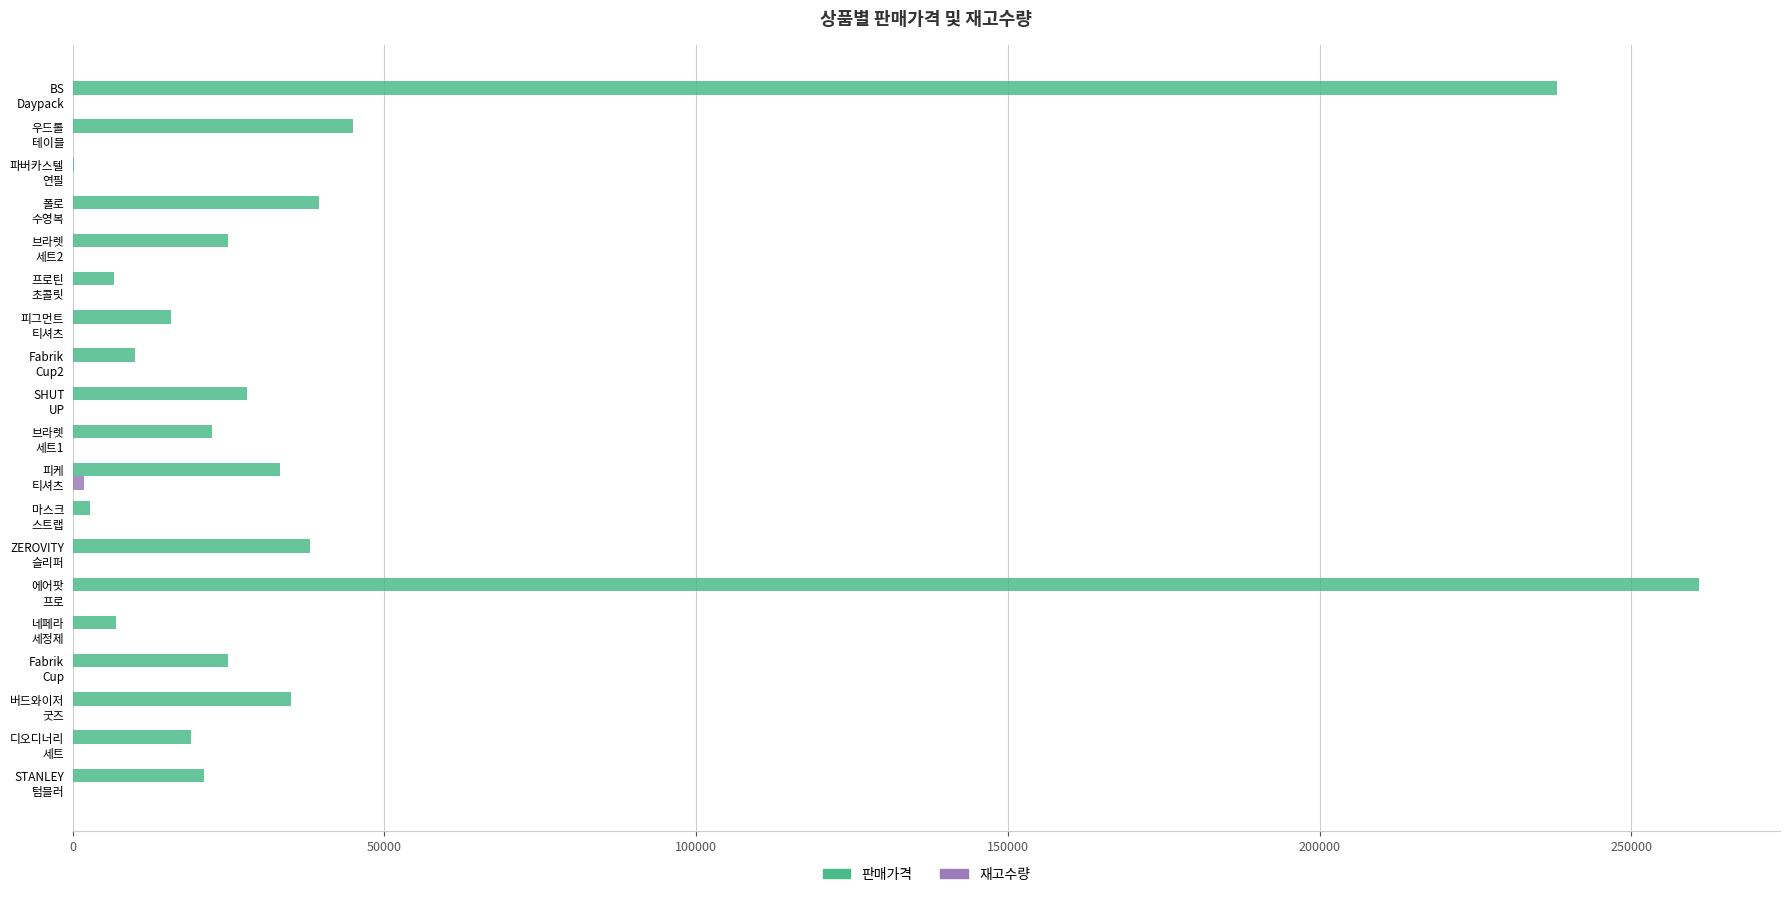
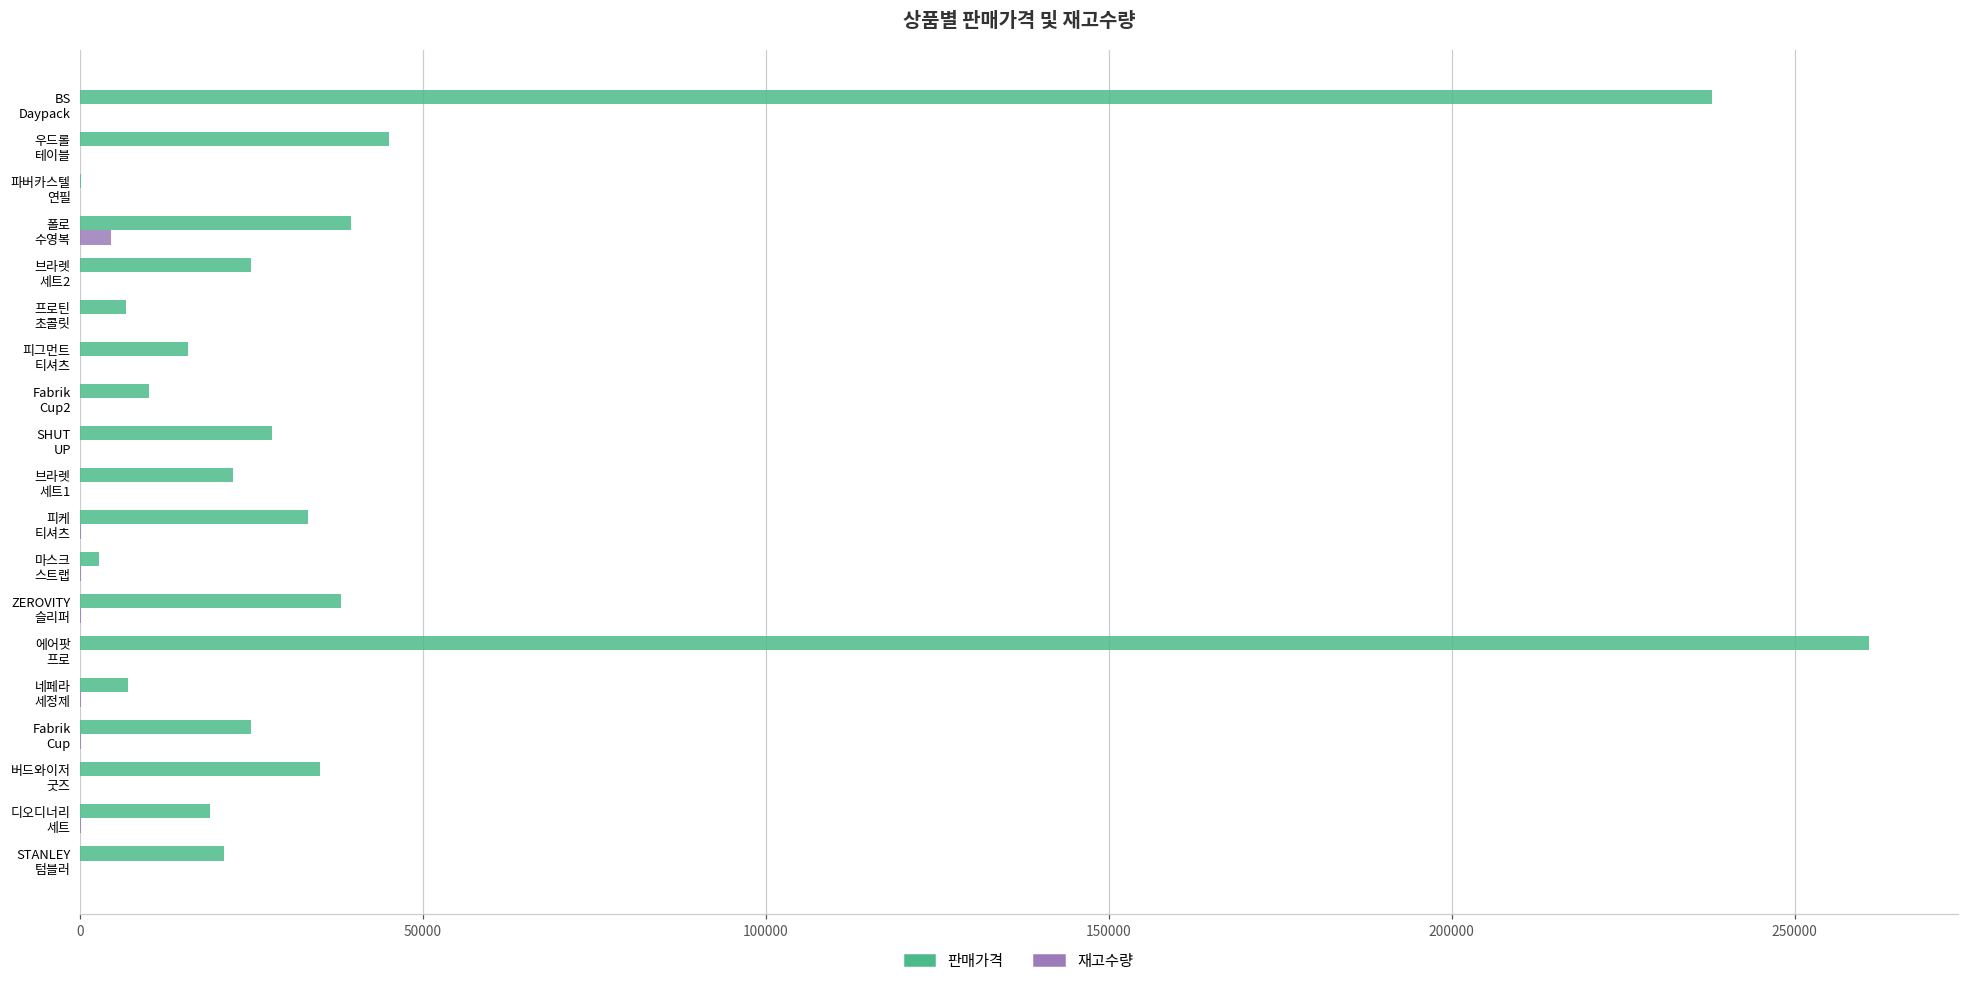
재고수량, 폴로 수영복: 0 -> 4000
재고수량, 피케 티셔츠: 2000 -> 0
